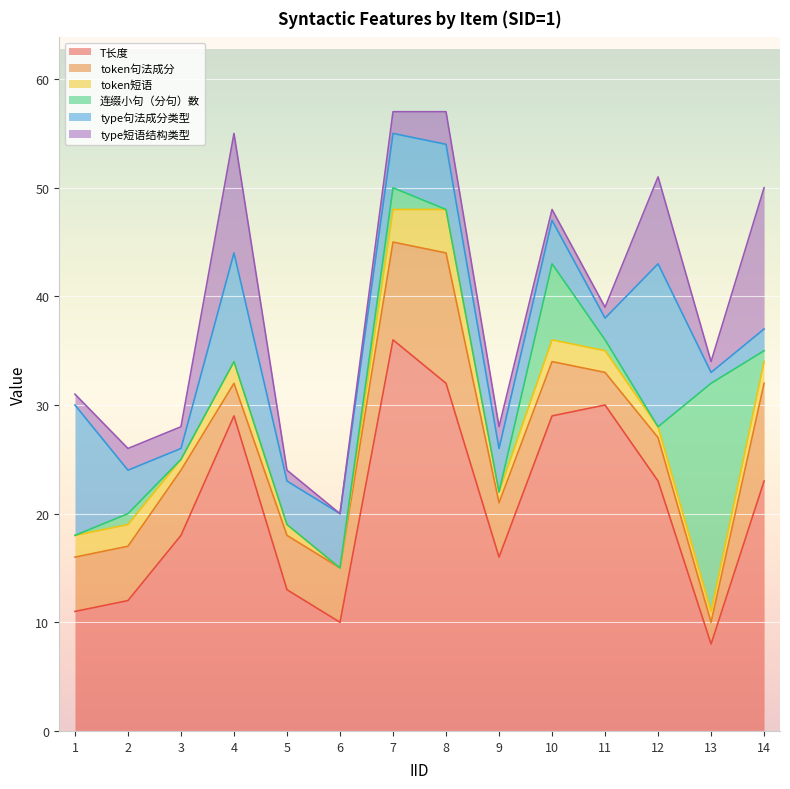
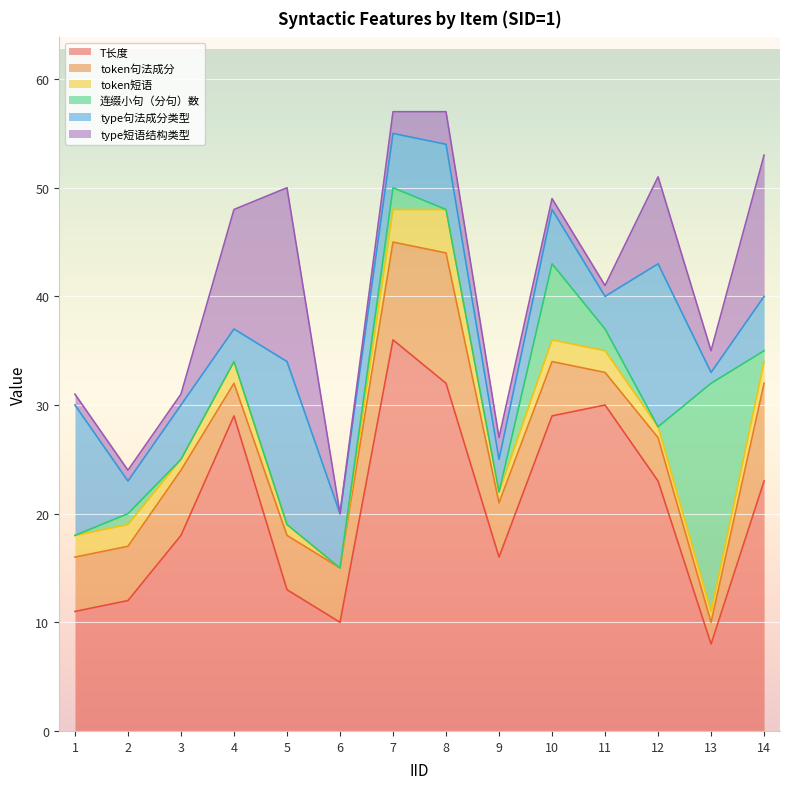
type句法成分类型, 2: 4 -> 3
type短语结构类型, 2: 2 -> 1
type句法成分类型, 3: 1 -> 5
type短语结构类型, 3: 2 -> 1
type句法成分类型, 4: 10 -> 3
type句法成分类型, 5: 4 -> 15
type短语结构类型, 5: 1 -> 16
type句法成分类型, 9: 4 -> 3
type句法成分类型, 10: 4 -> 5
连缀小句（分句）数, 11: 1 -> 2
type句法成分类型, 11: 2 -> 3
type短语结构类型, 13: 1 -> 2
type句法成分类型, 14: 2 -> 5
